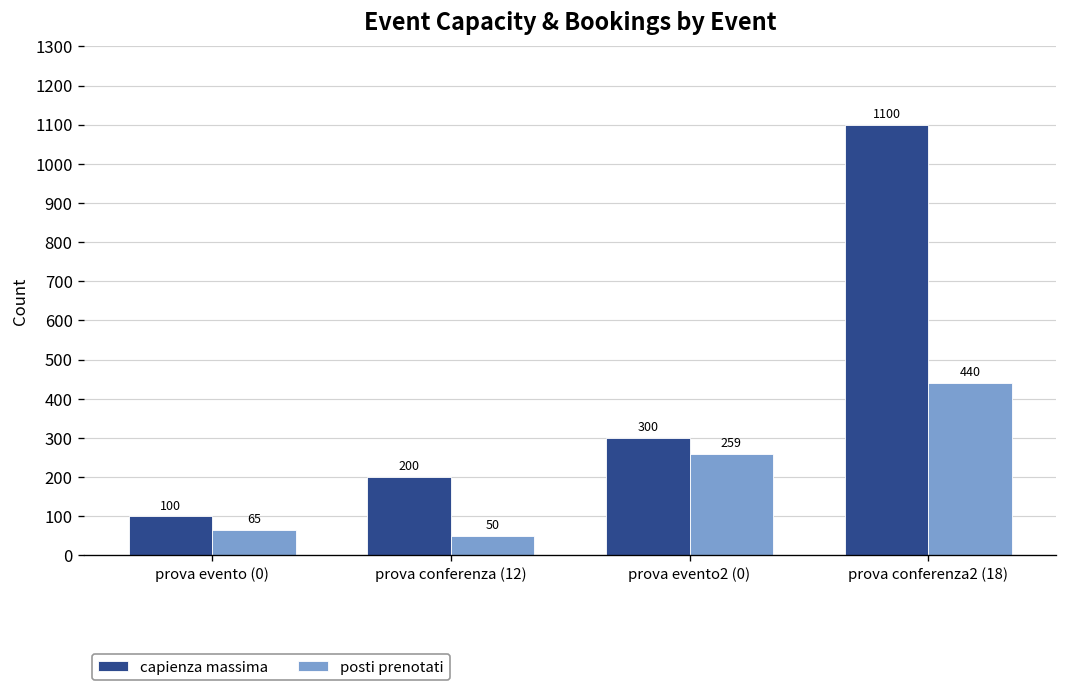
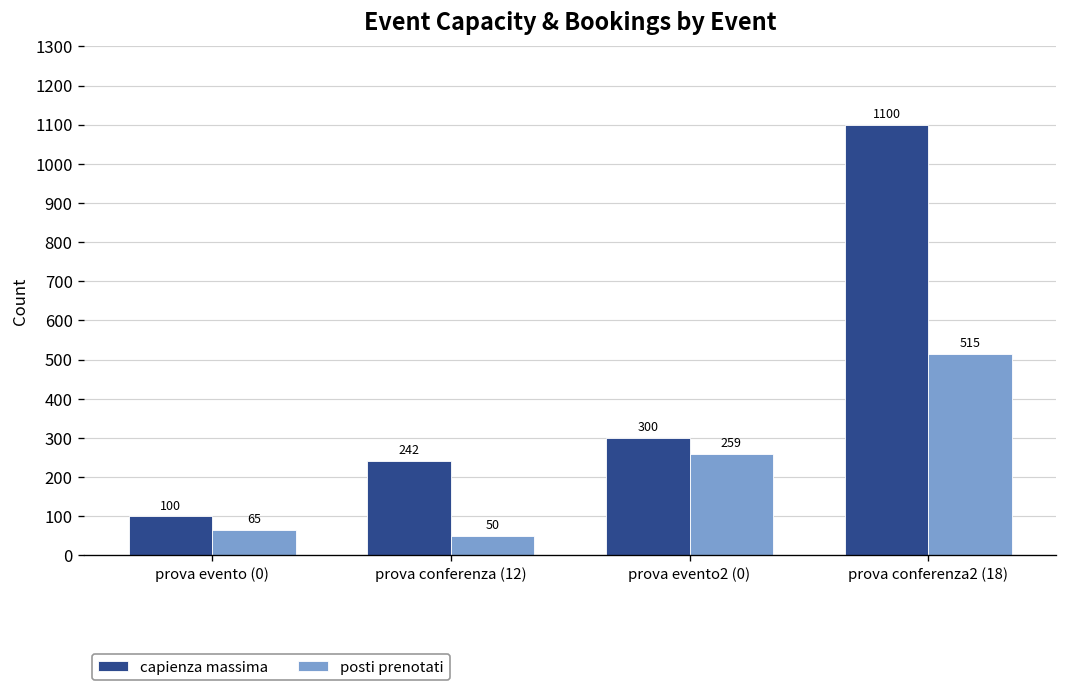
capienza massima, prova conferenza (12): 200 -> 242
posti prenotati, prova conferenza2 (18): 440 -> 515
